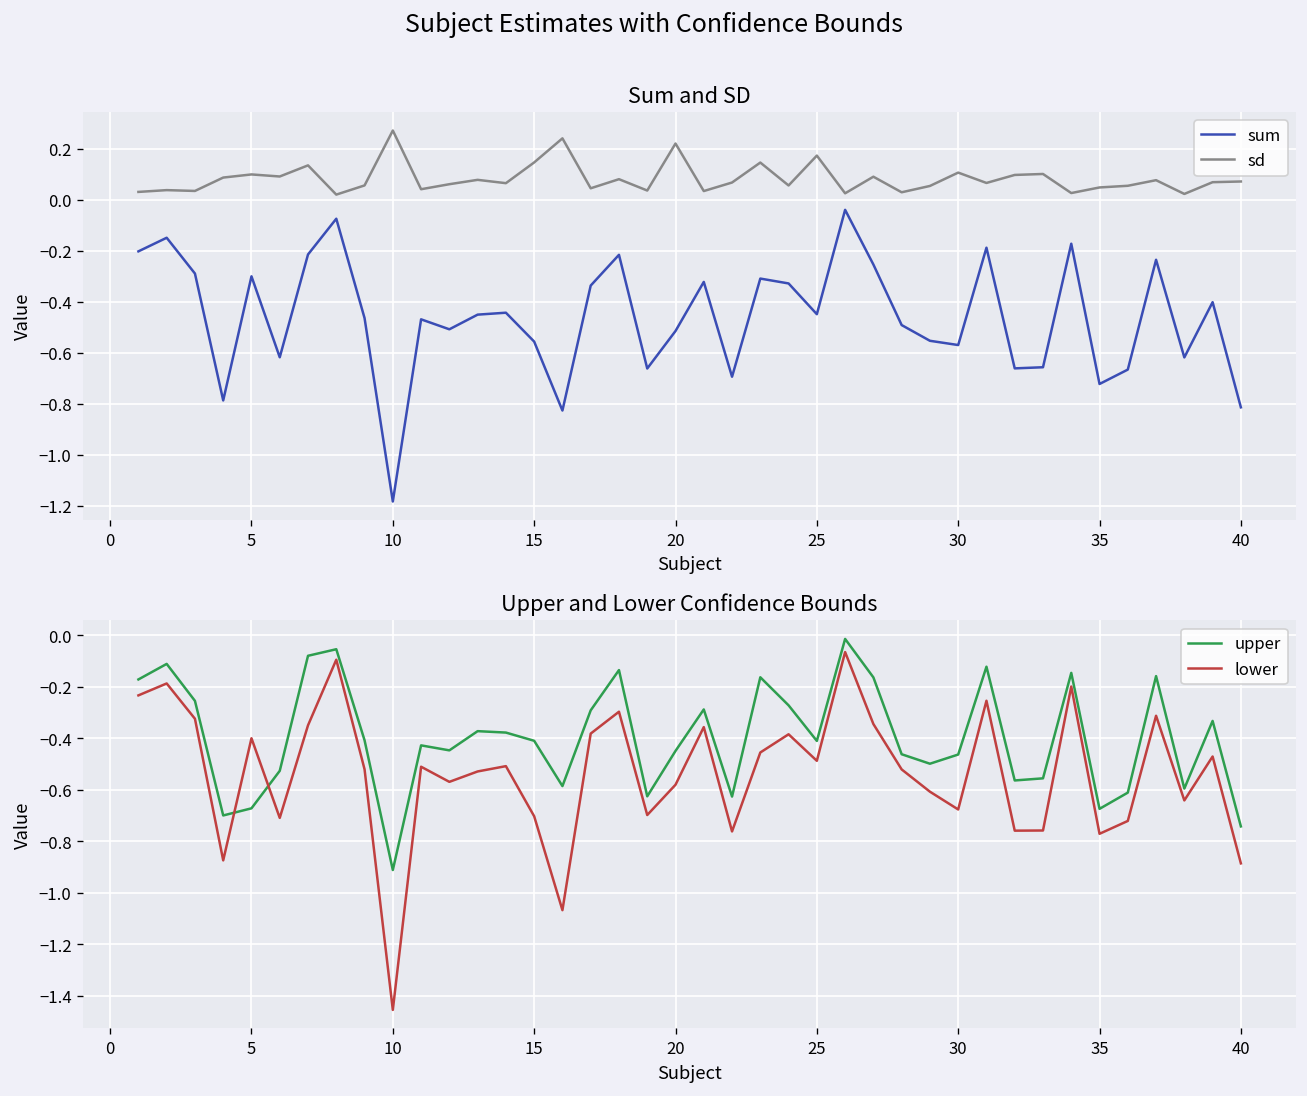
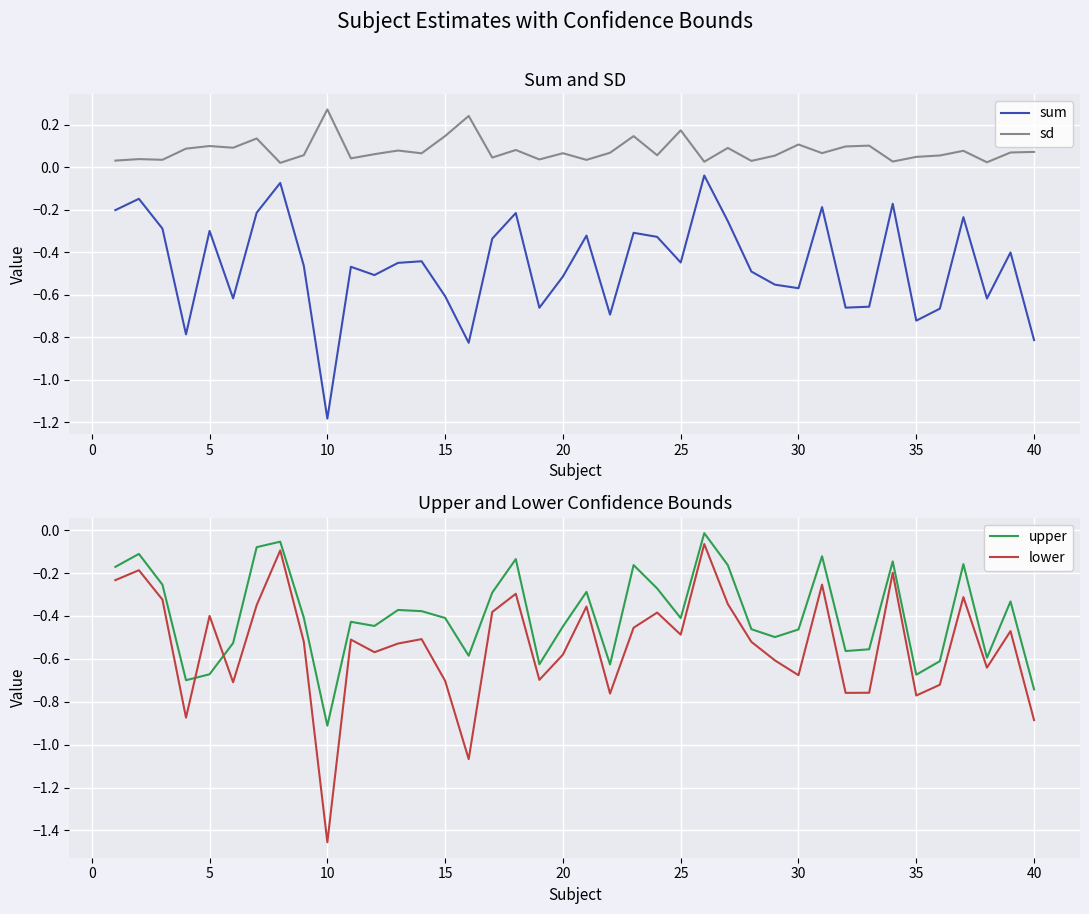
Sum and SD, sum, 15: -0.56 -> -0.61
Sum and SD, sd, 20: 0.22 -> 0.07
